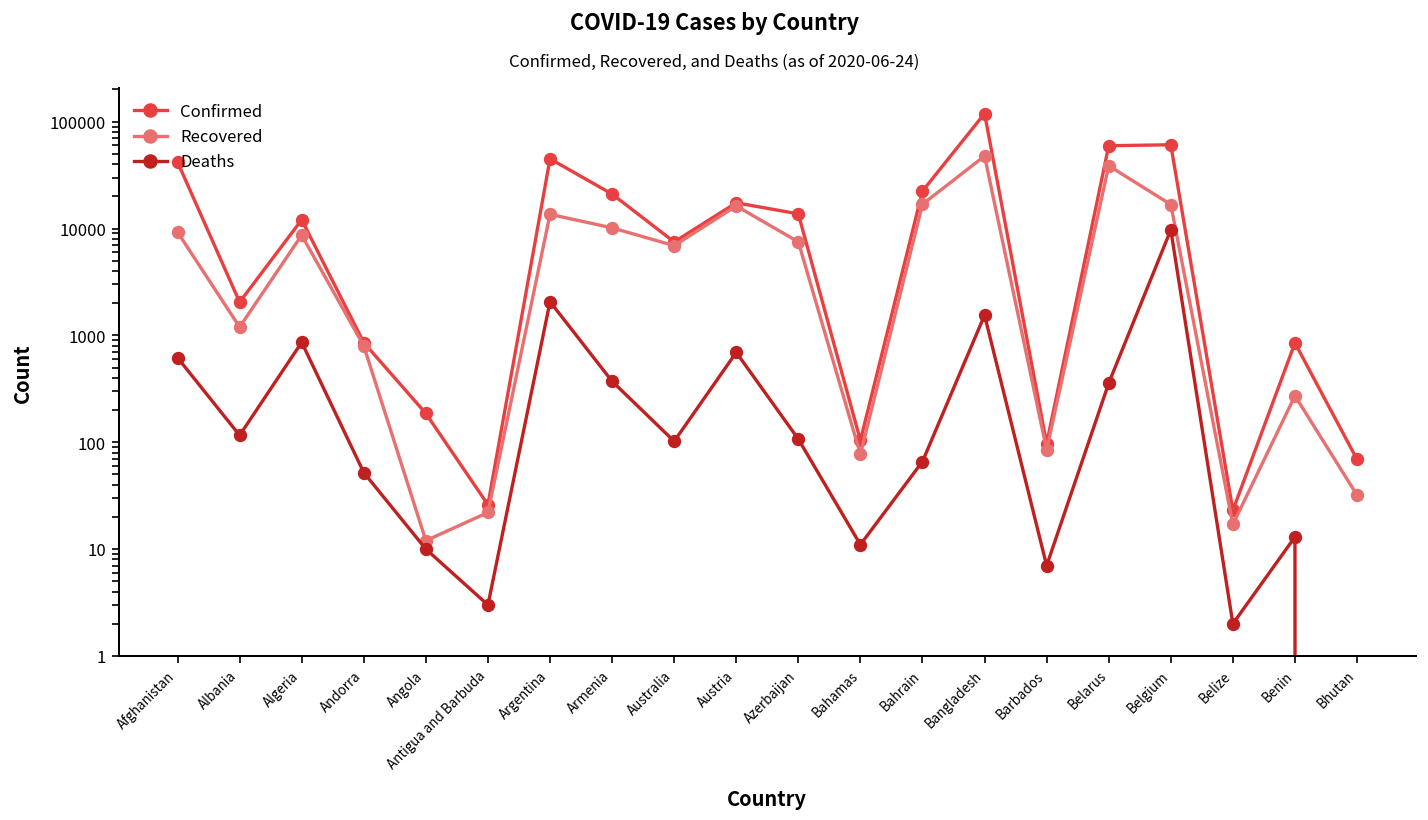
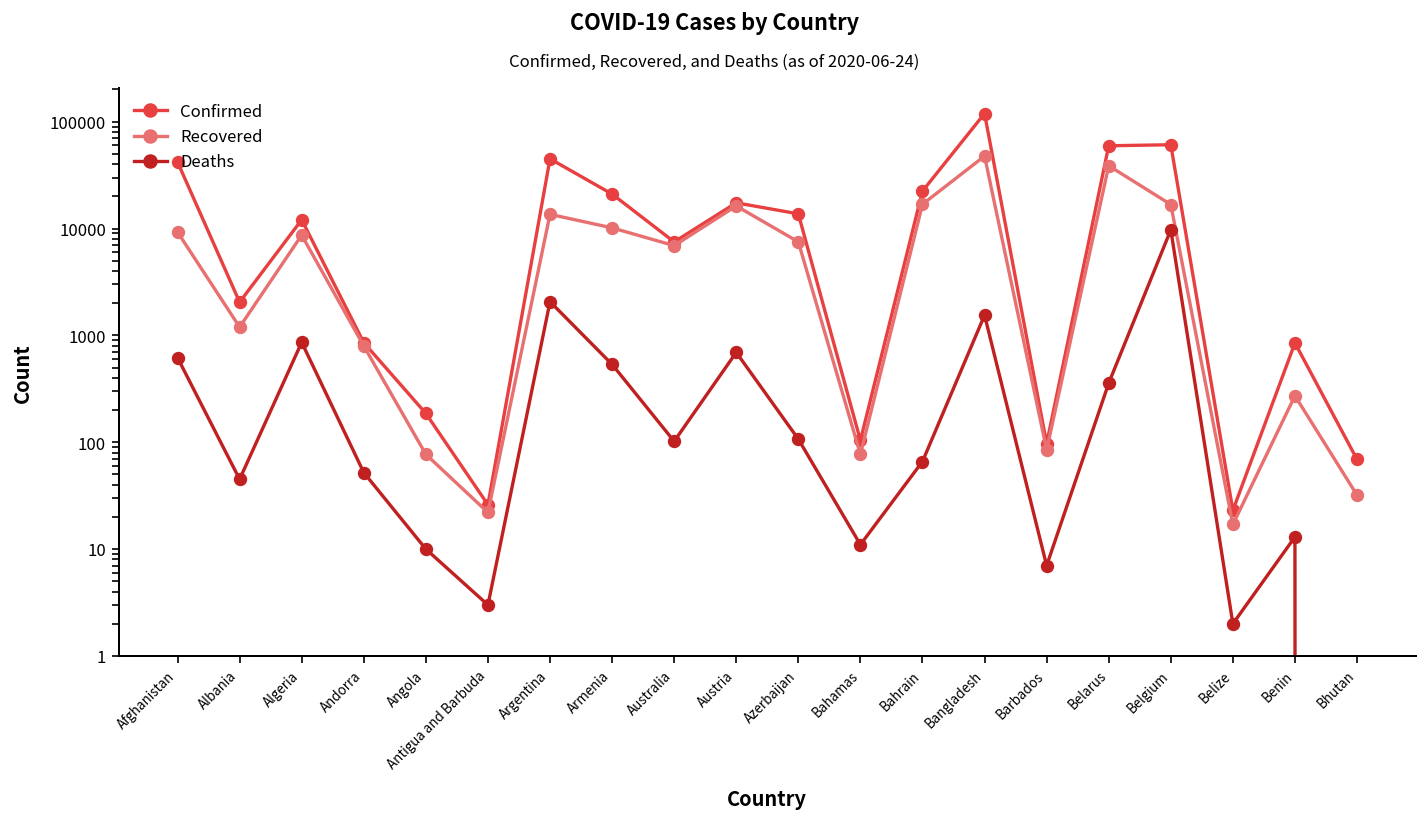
Deaths, Albania: 120 -> 50
Recovered, Angola: 12 -> 80
Deaths, Armenia: 370 -> 500
